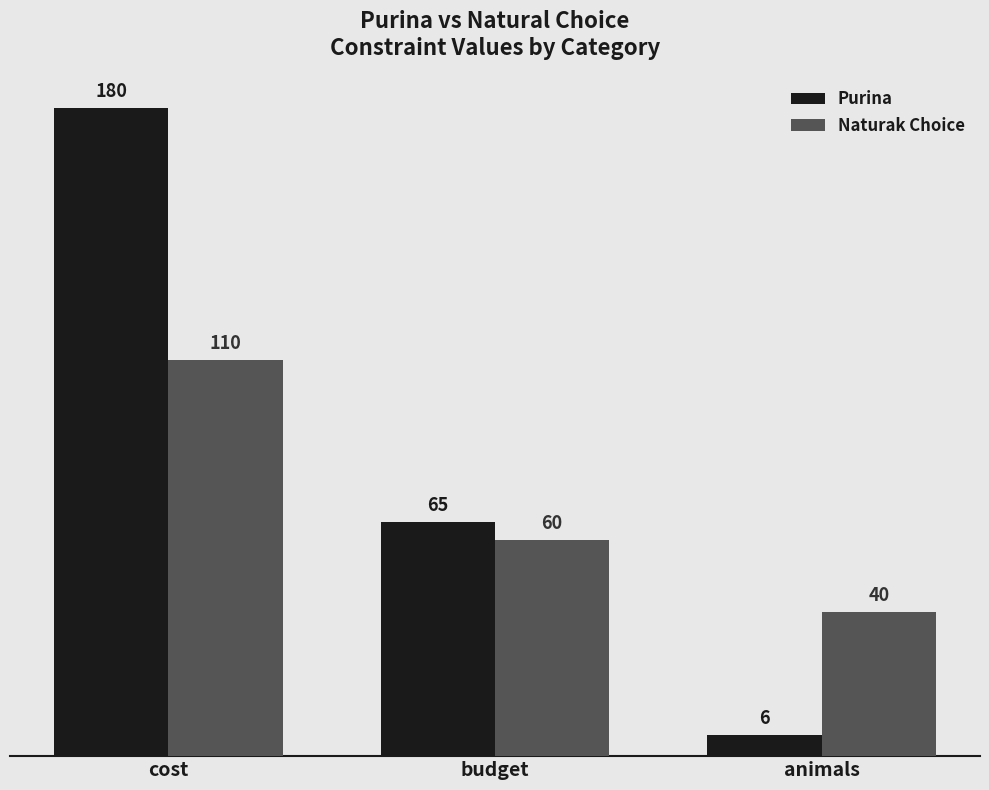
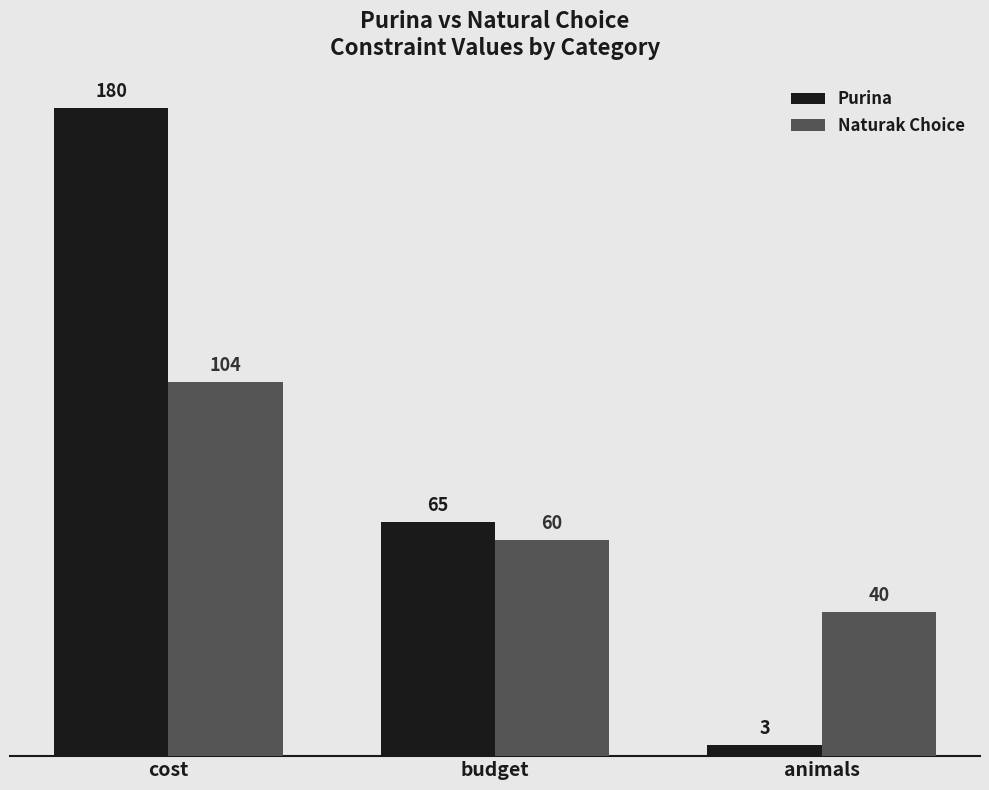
Naturak Choice, cost: 110 -> 104
Purina, animals: 6 -> 3
